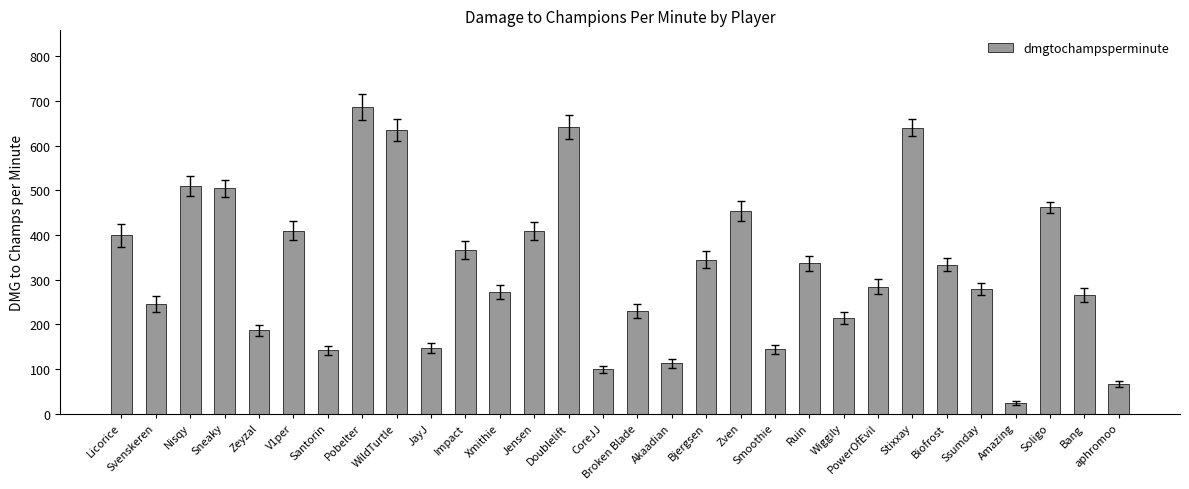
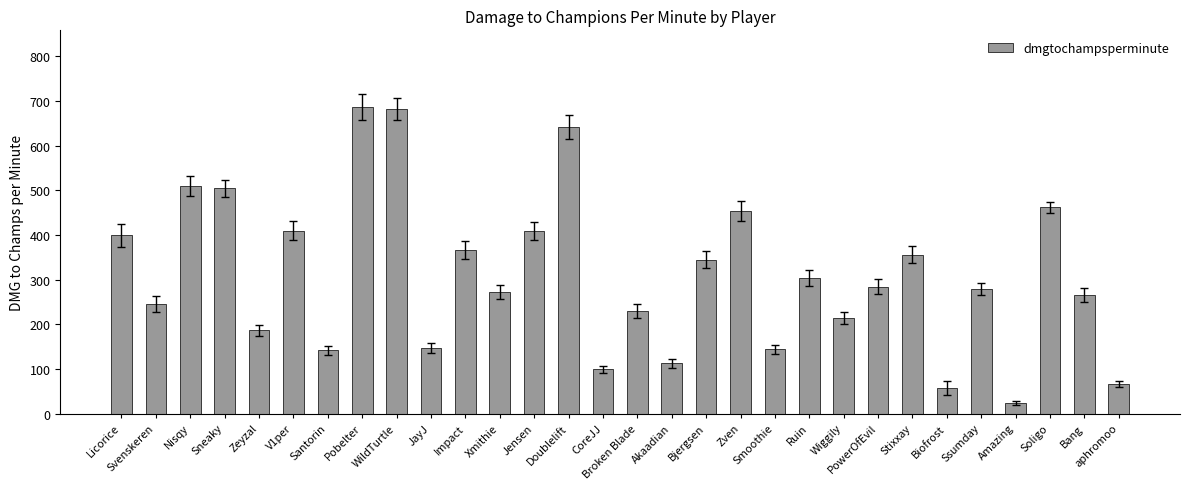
dmgtochampsperminute, WildTurtle: 640 -> 680
dmgtochampsperminute, Ruin: 340 -> 300
dmgtochampsperminute, Stixxay: 640 -> 360
dmgtochampsperminute, Biofrost: 330 -> 60
